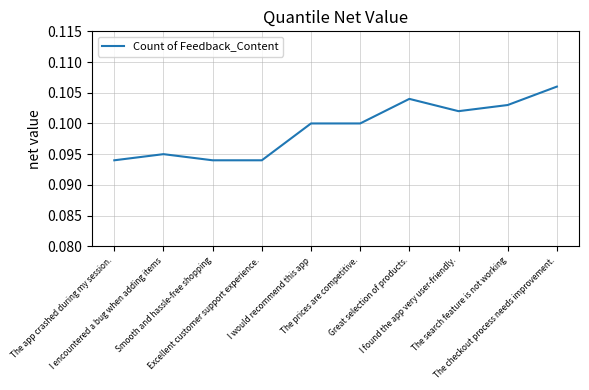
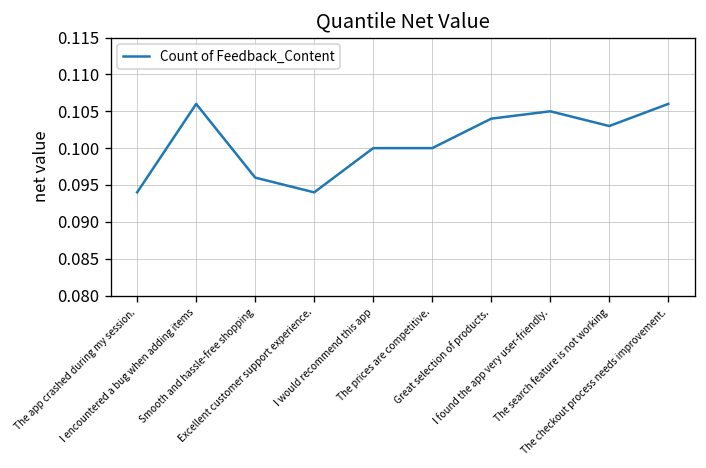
I encountered a bug when adding items: 0.095 -> 0.106
Smooth and hassle-free shopping: 0.094 -> 0.096
I found the app very user-friendly.: 0.102 -> 0.105
